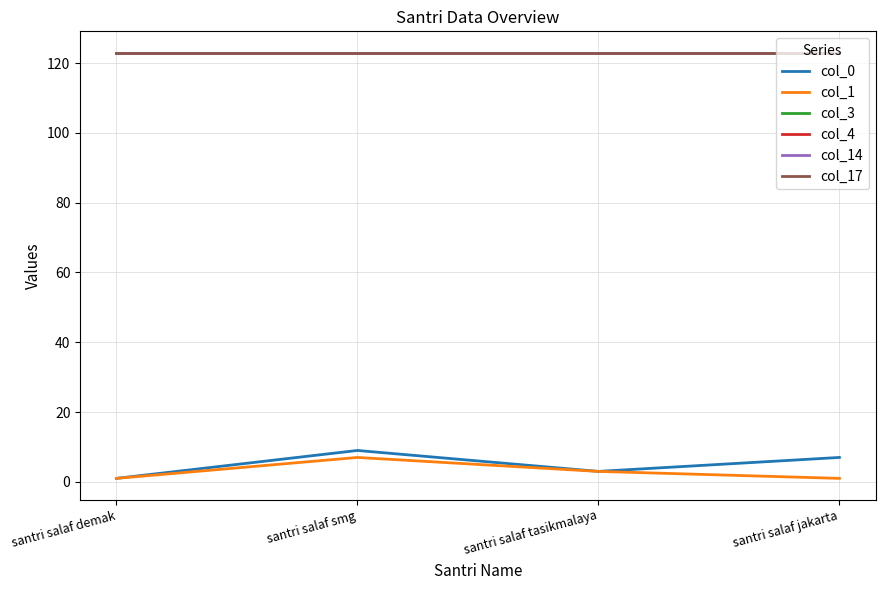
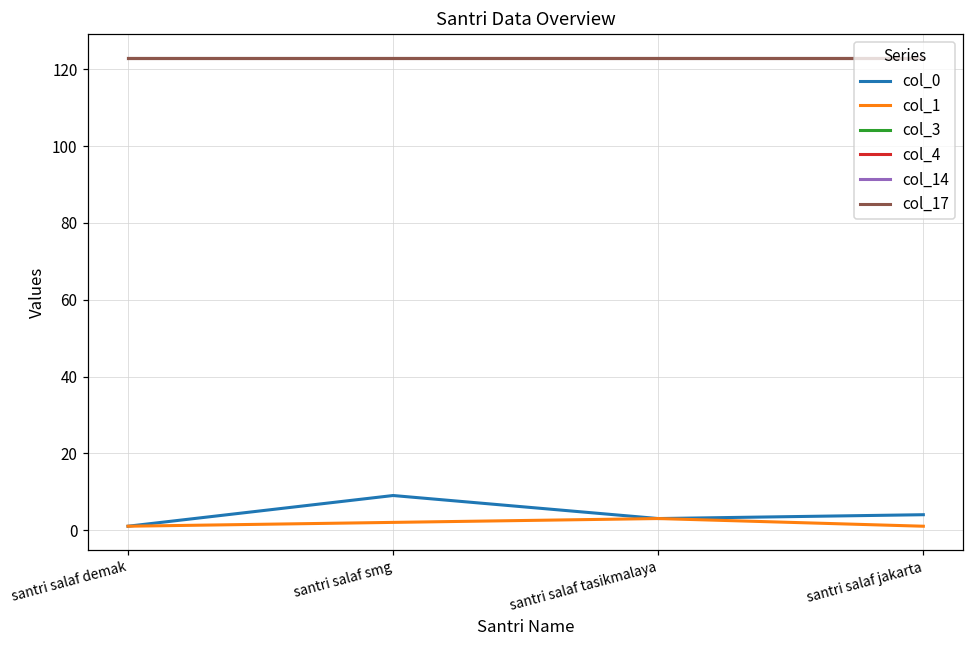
col_1, santri salaf smg: 7 -> 2
col_0, santri salaf jakarta: 7 -> 4
